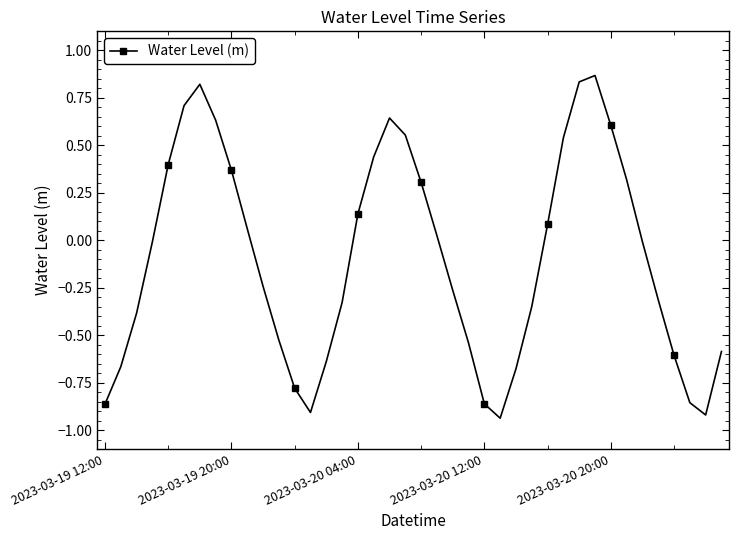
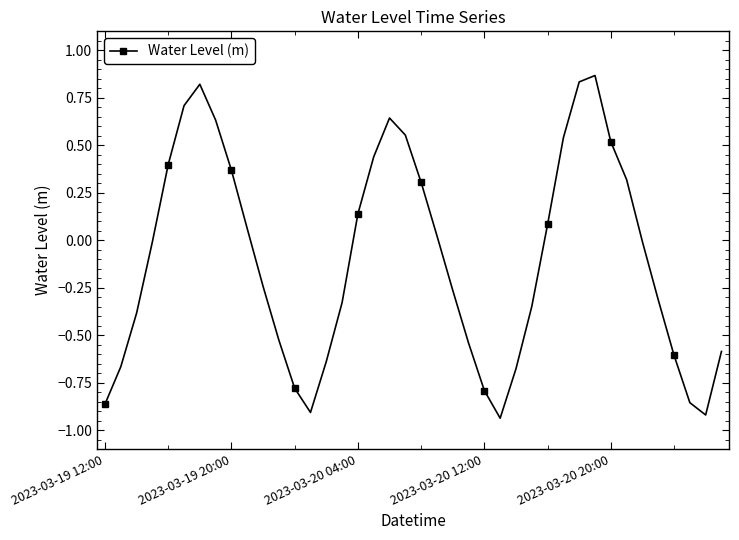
2023-03-20 12:00: -0.86 -> -0.79
2023-03-20 20:00: 0.61 -> 0.52
